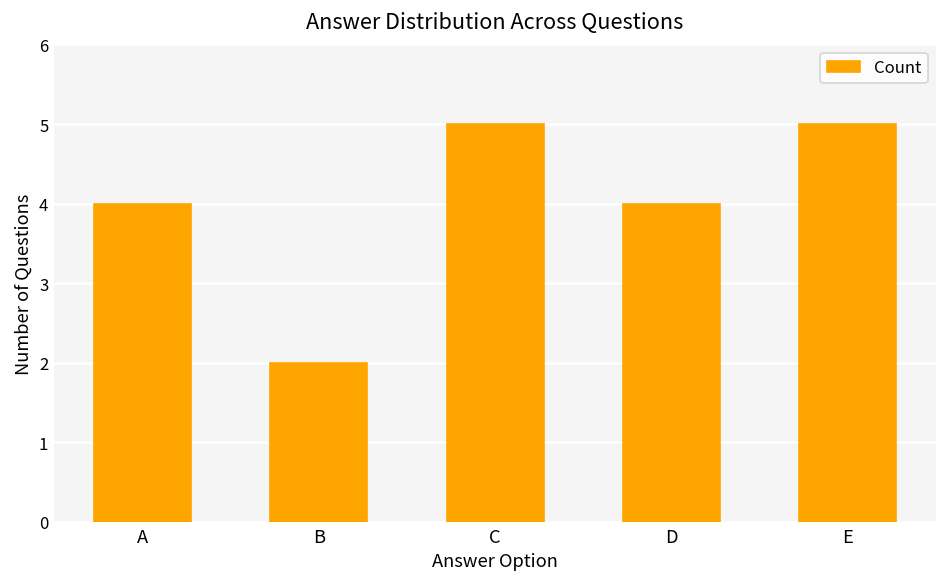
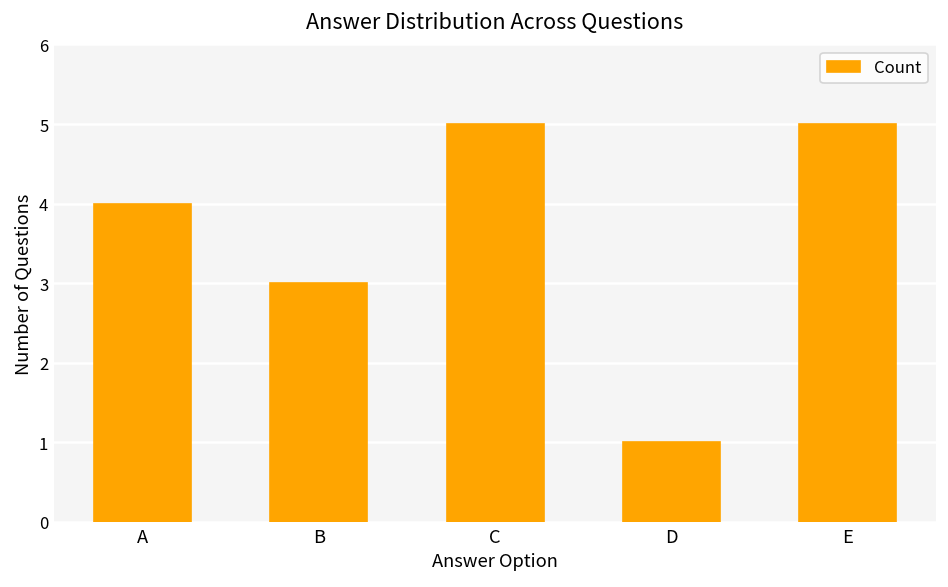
B: 2 -> 3
D: 4 -> 1
